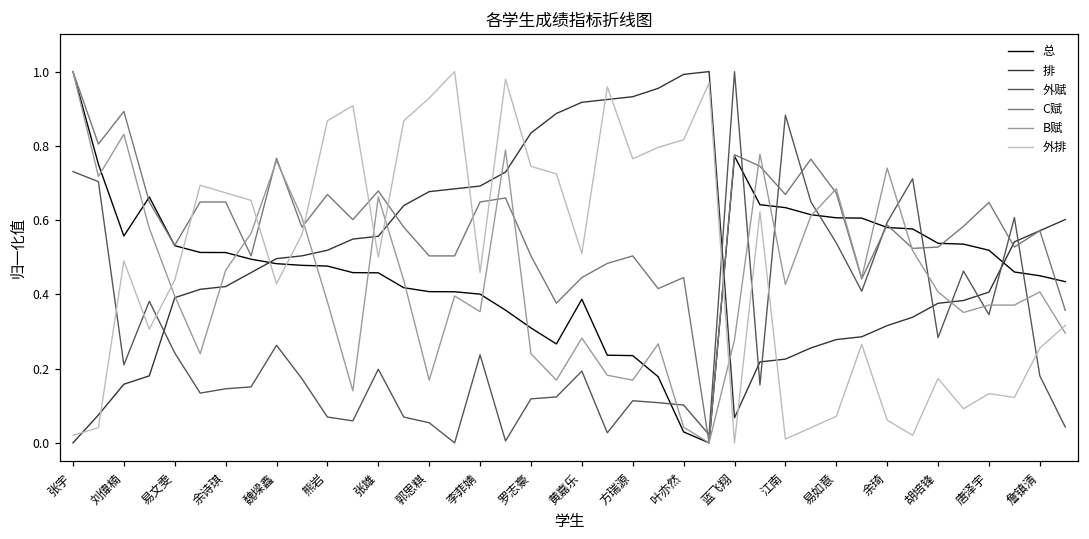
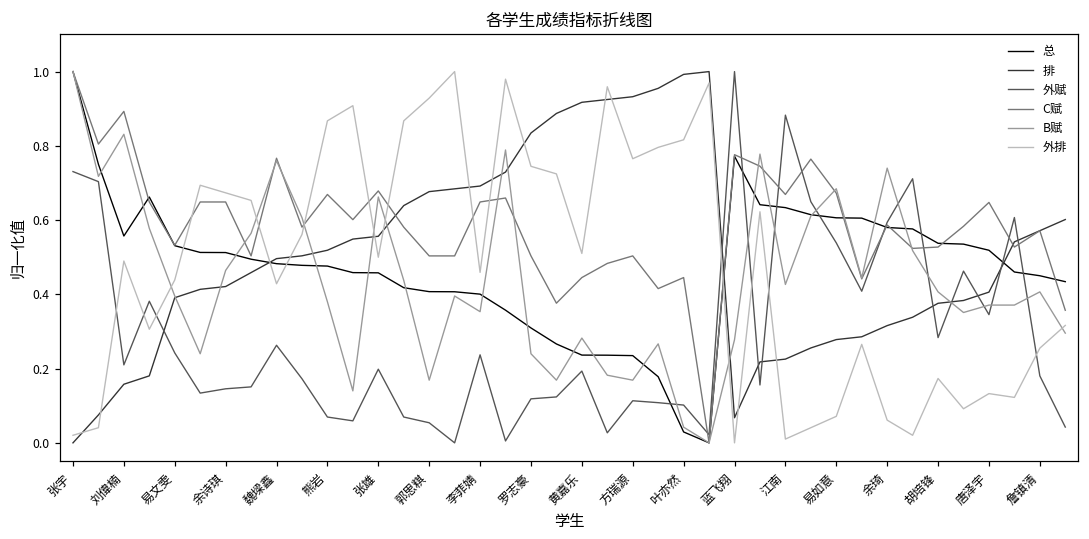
总, 黄嘉乐: 0.39 -> 0.24
